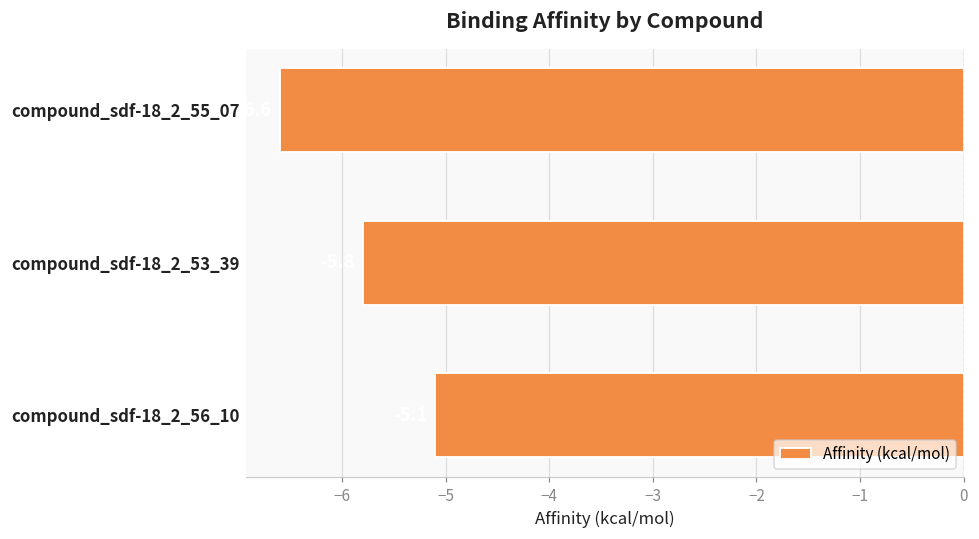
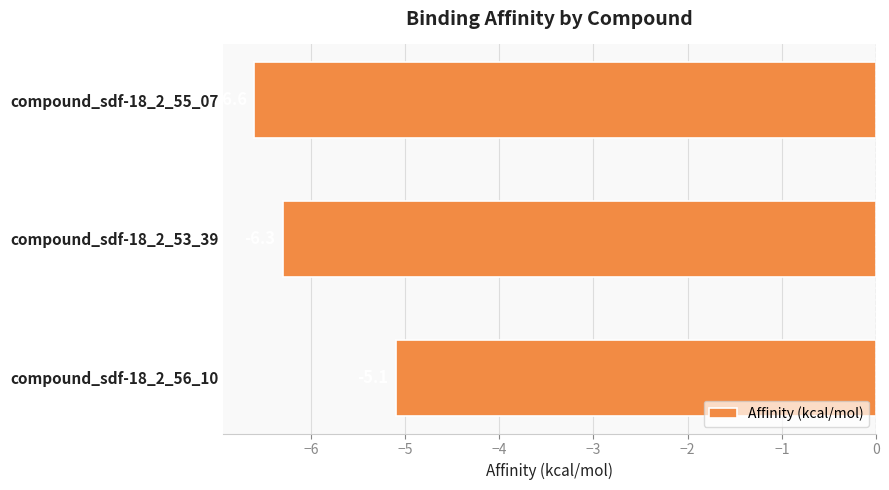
compound_sdf-18_2_53_39: -5.8 -> -6.3
